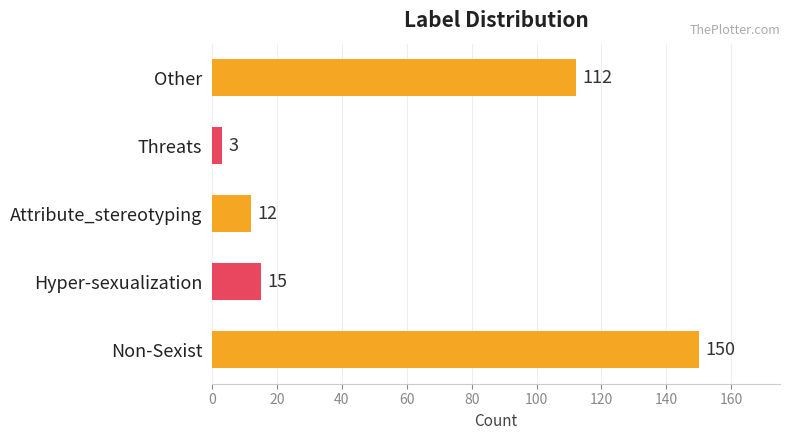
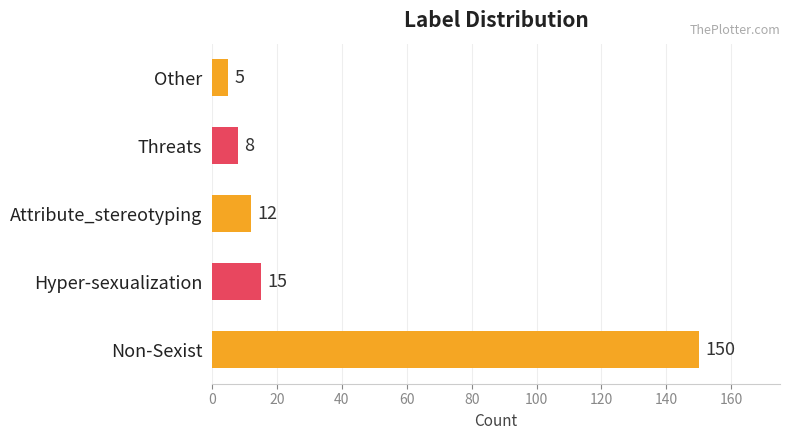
Other: 112 -> 5
Threats: 3 -> 8
